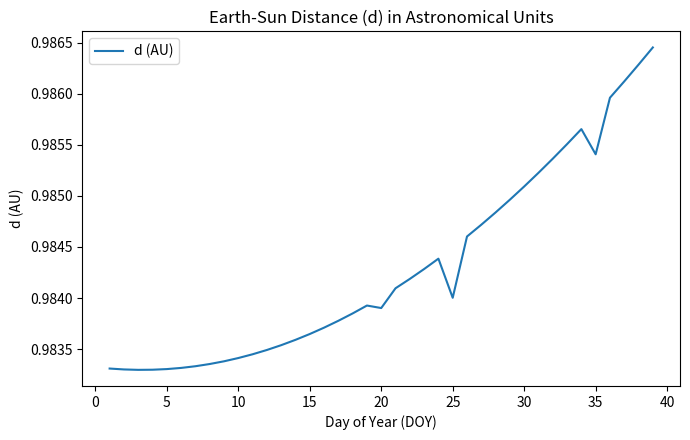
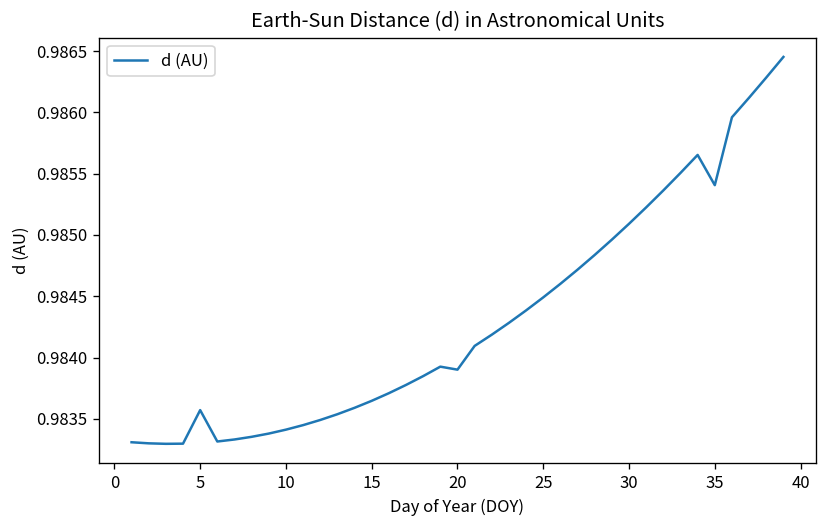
5: 0.98330 -> 0.98357
25: 0.98400 -> 0.98449
